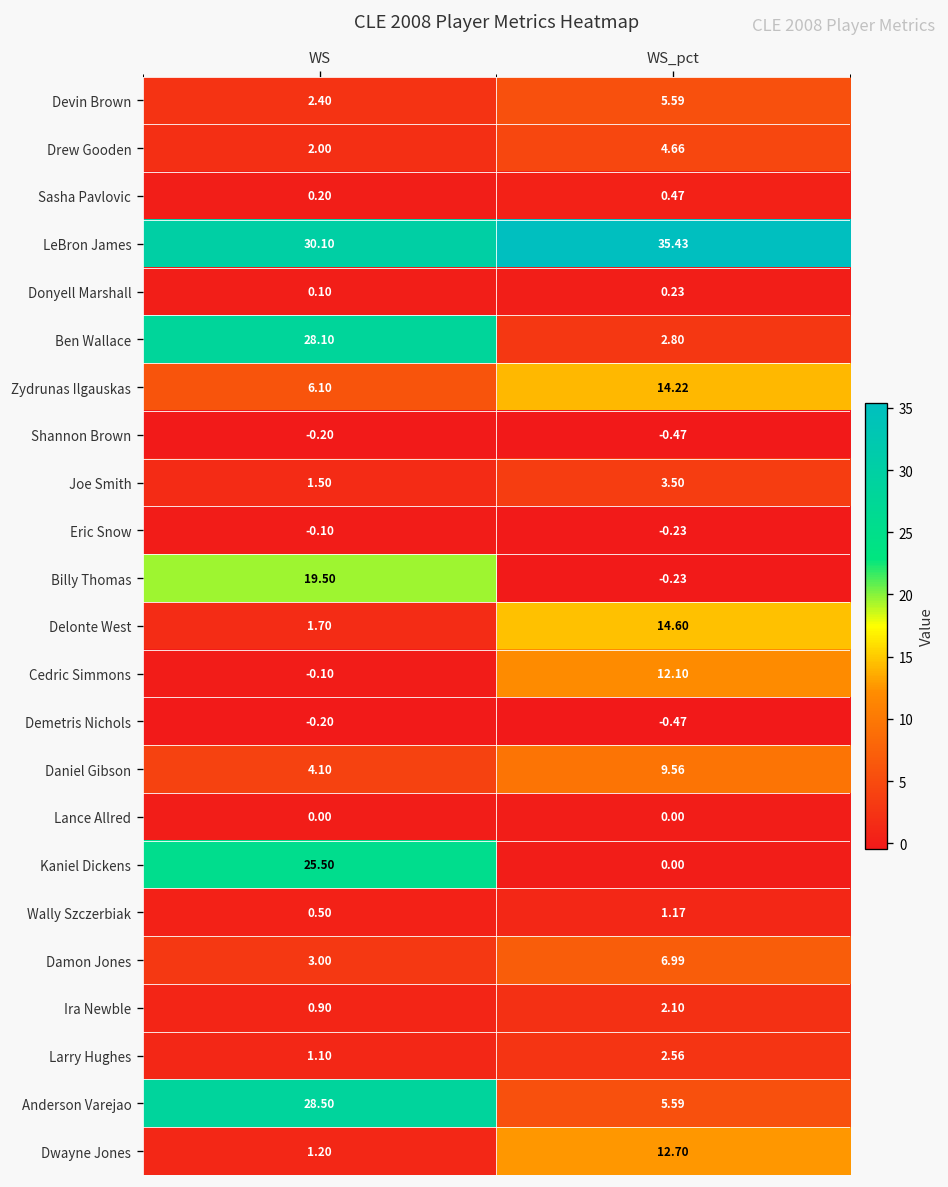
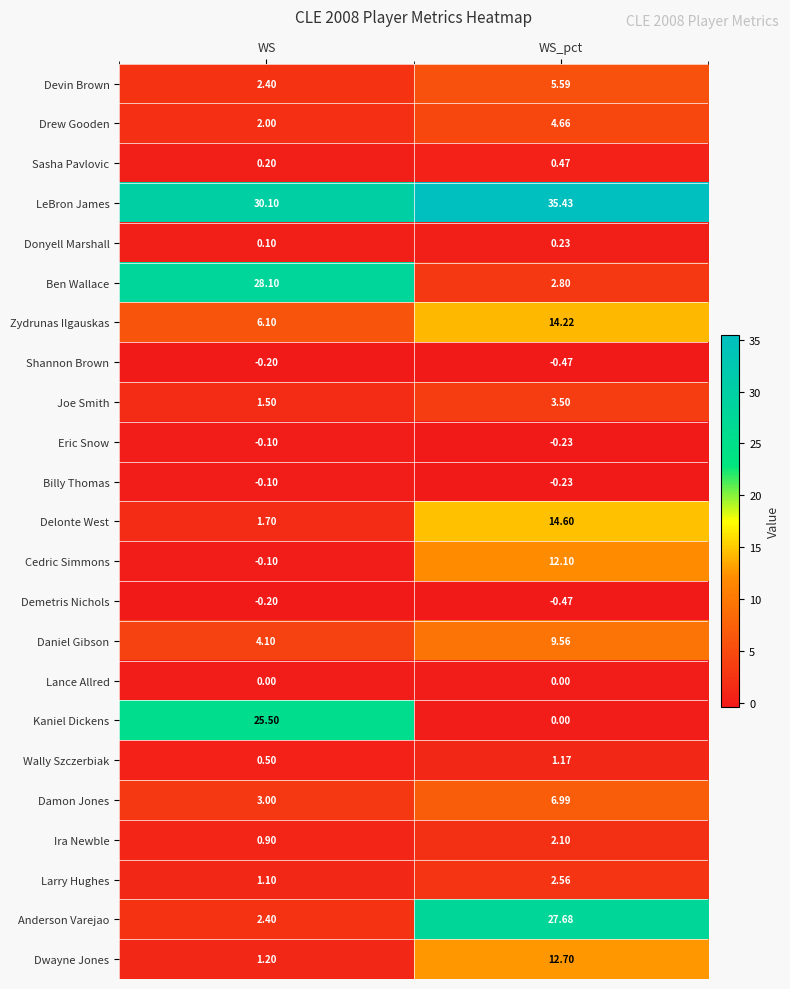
Billy Thomas, WS: 19.50 -> -0.10
Anderson Varejao, WS: 28.50 -> 2.40
Anderson Varejao, WS_pct: 5.59 -> 27.68
